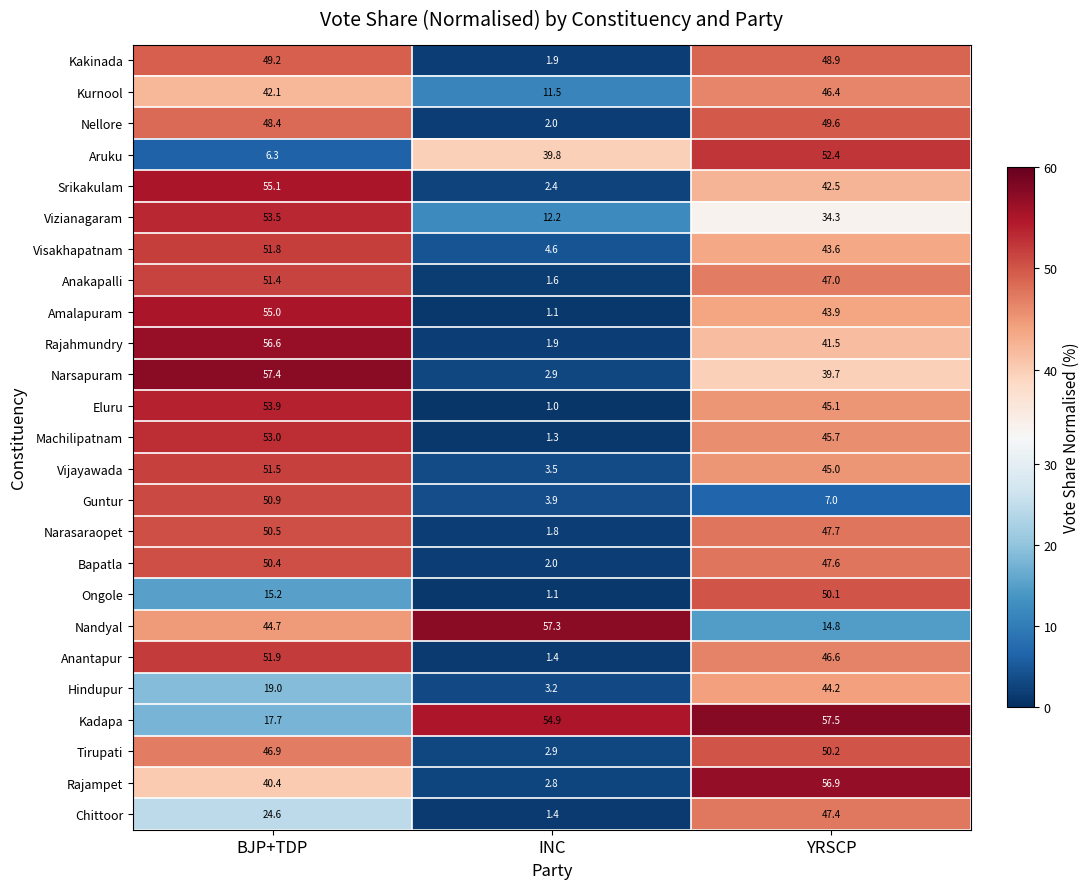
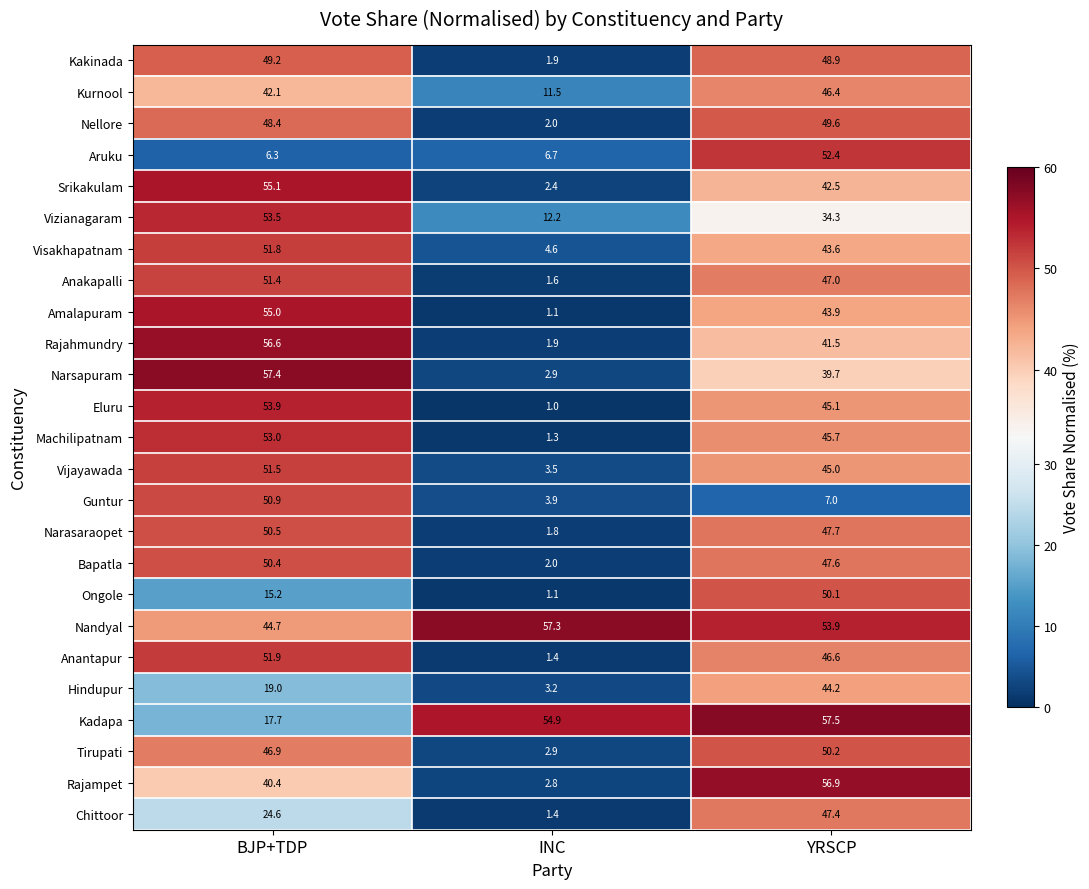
Aruku, INC: 39.8 -> 6.7
Nandyal, YRSCP: 14.8 -> 53.9
